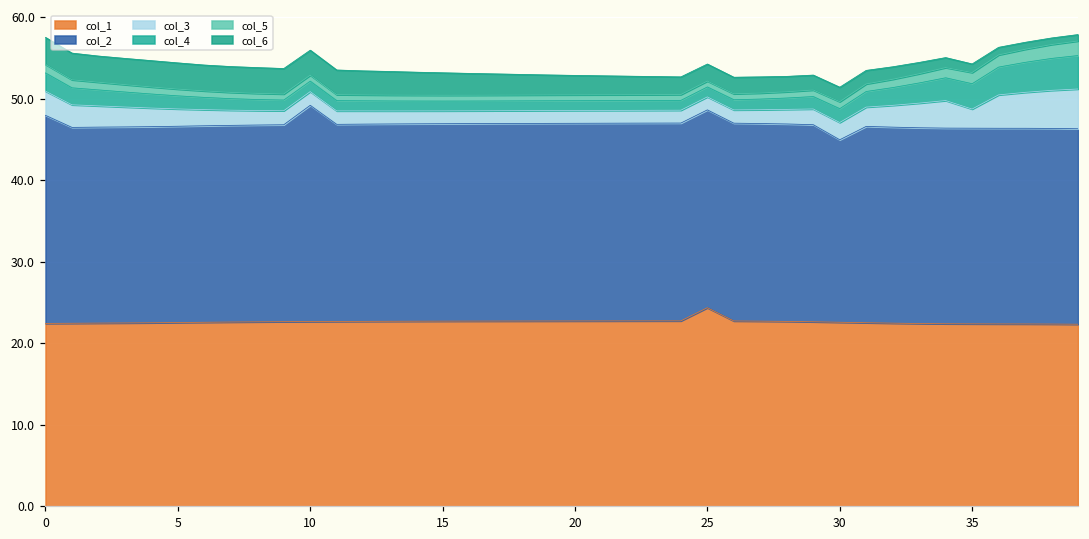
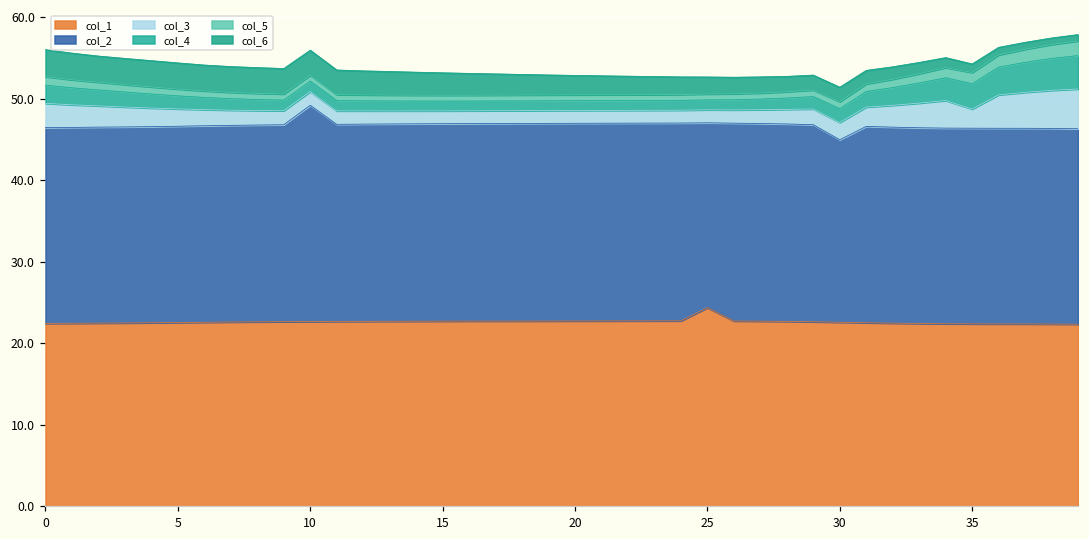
col_2, 0: 26 -> 24
col_2, 25: 24 -> 23
